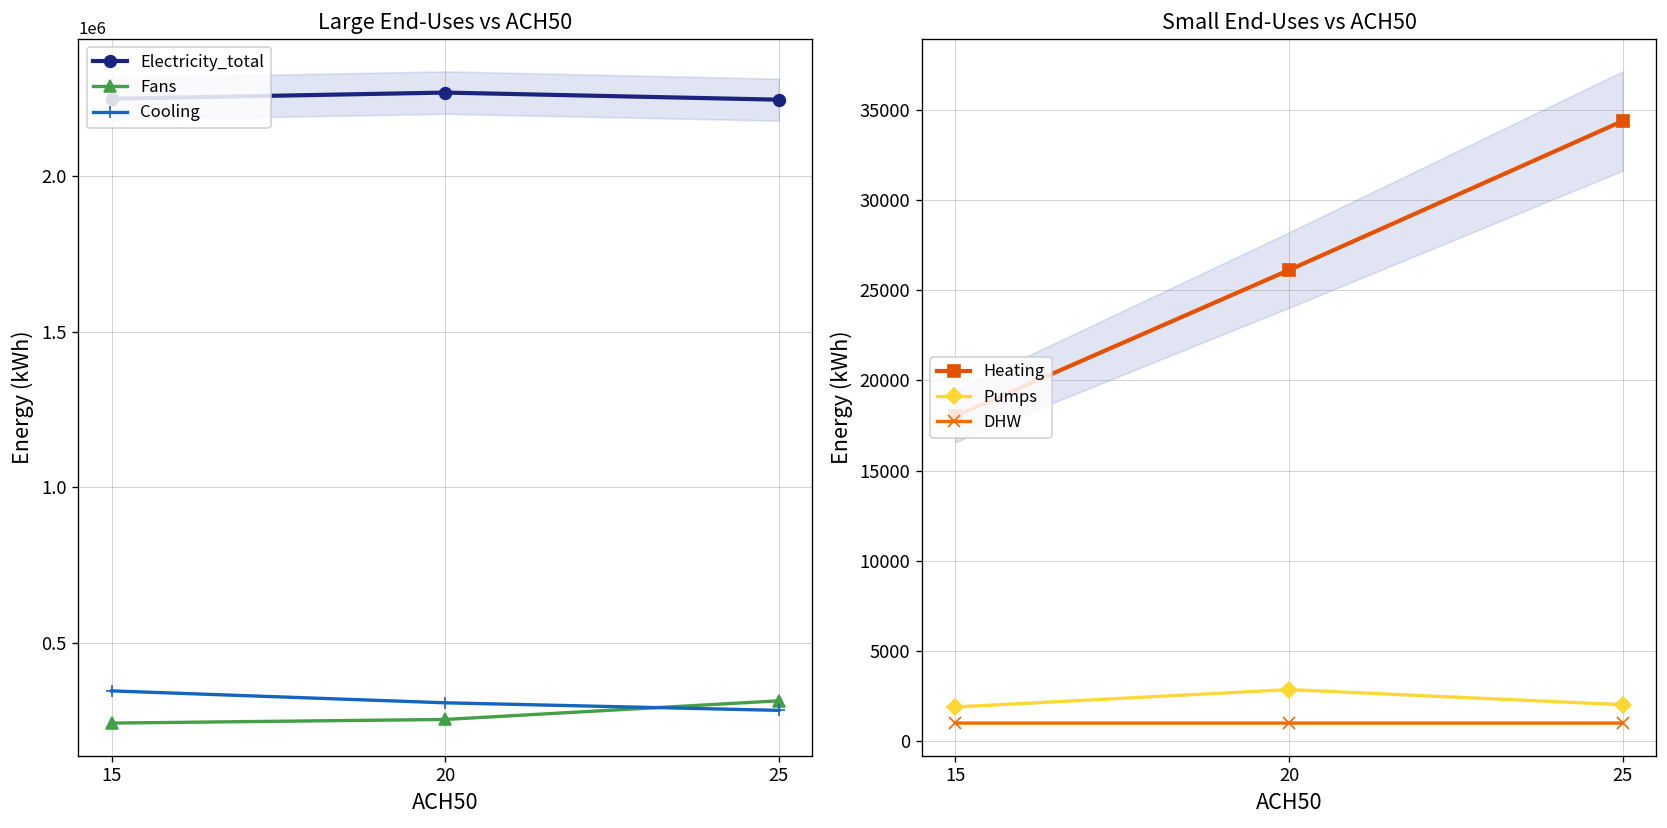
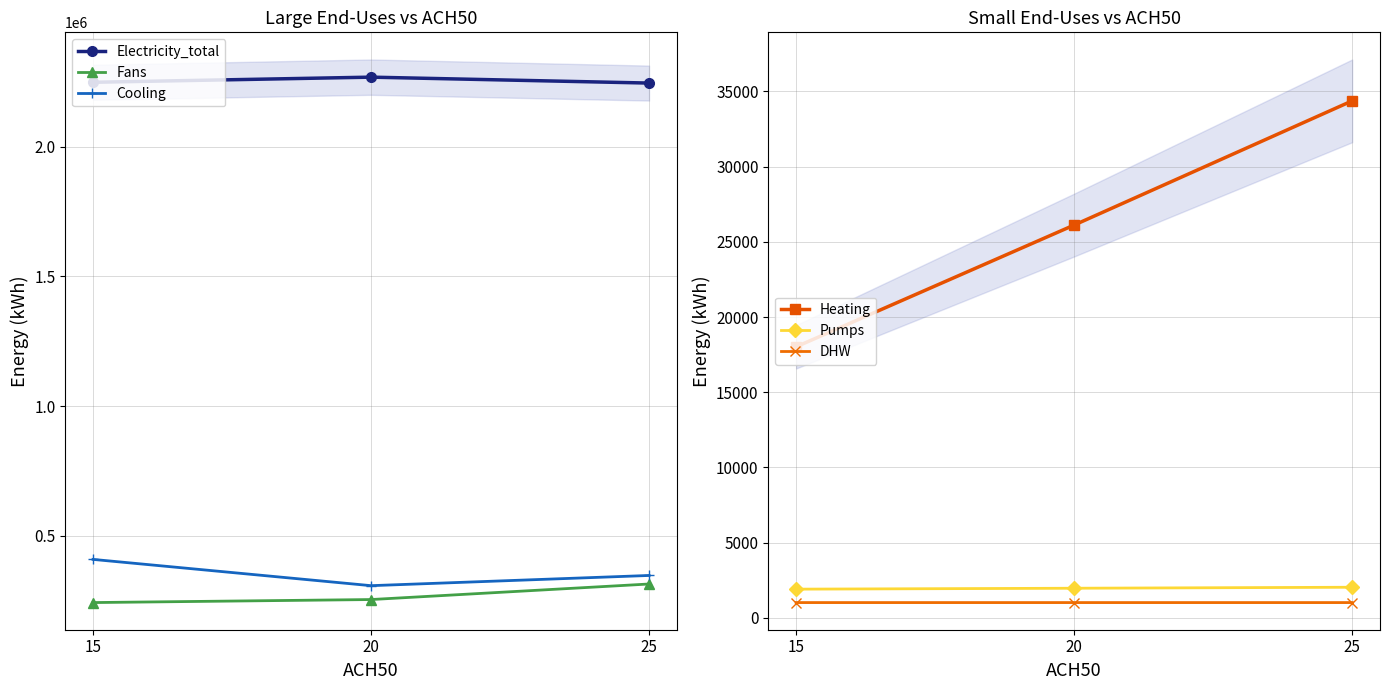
Large End-Uses vs ACH50, Cooling, 15: 350000 -> 410000
Large End-Uses vs ACH50, Cooling, 25: 280000 -> 350000
Small End-Uses vs ACH50, Pumps, 20: 2900 -> 2000
